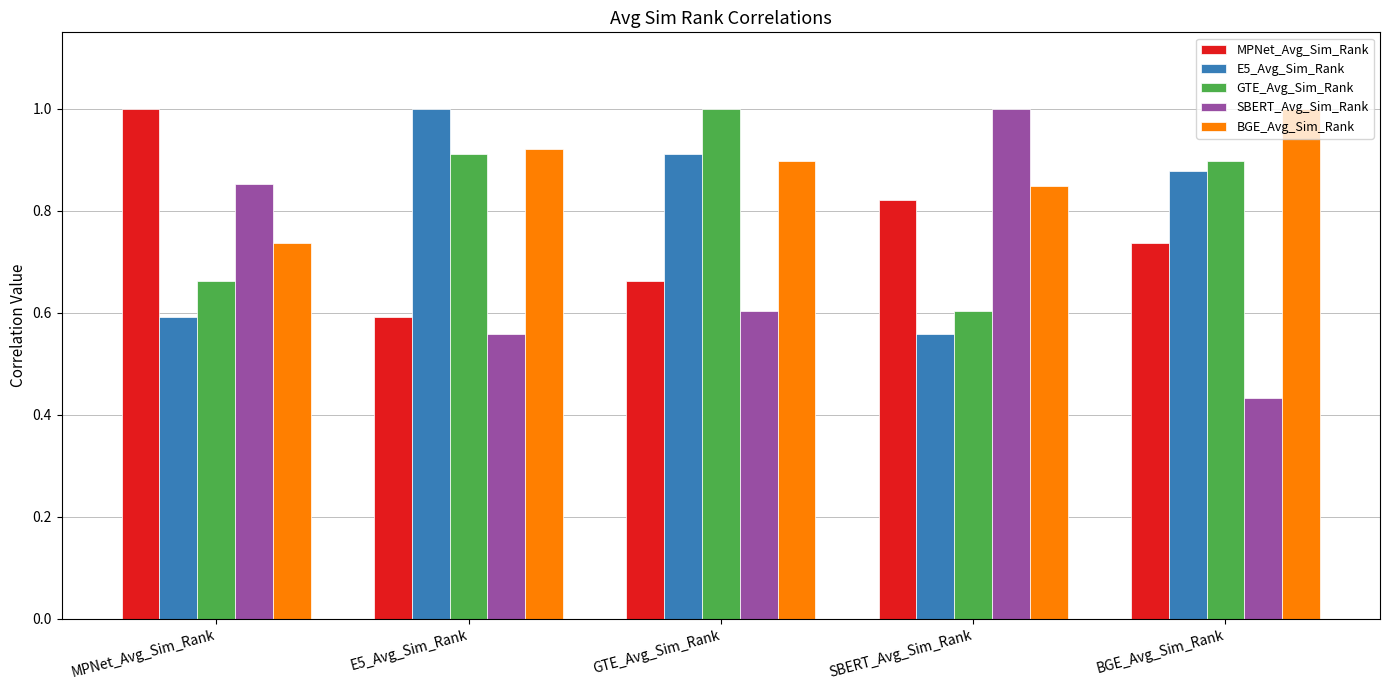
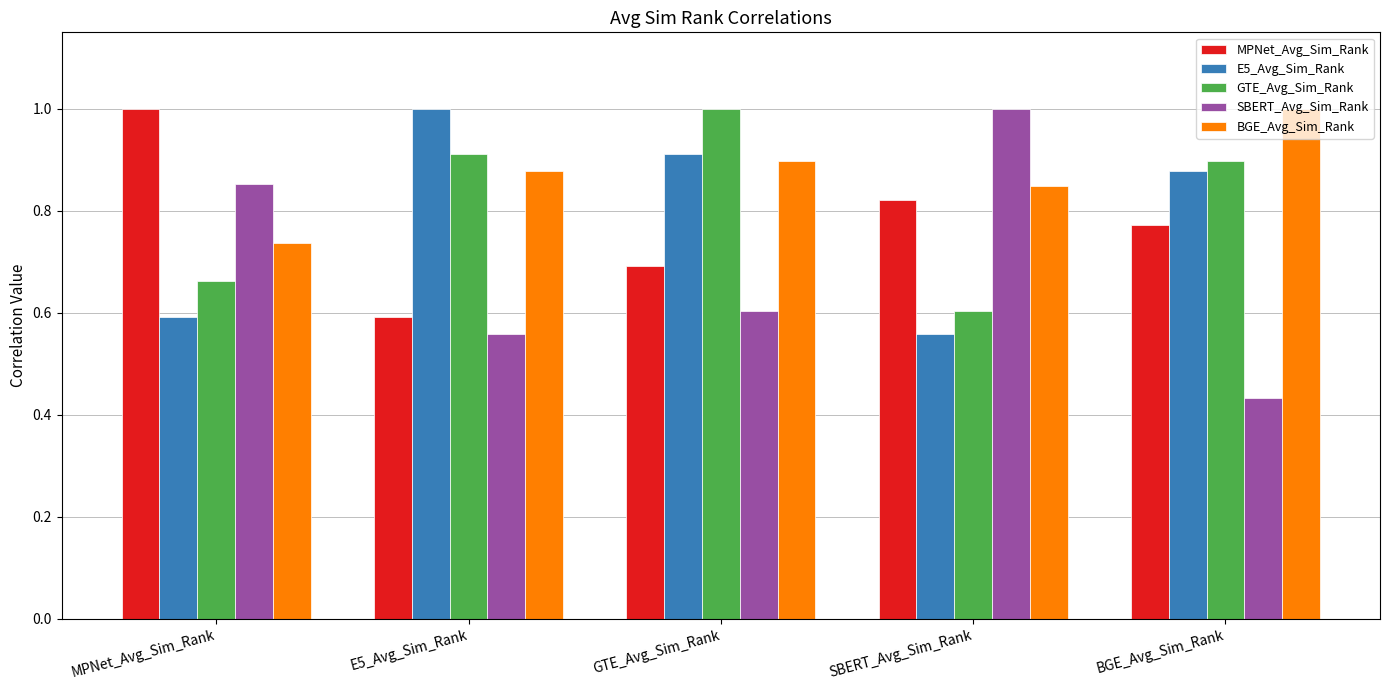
BGE_Avg_Sim_Rank, E5_Avg_Sim_Rank: 0.92 -> 0.88
MPNet_Avg_Sim_Rank, GTE_Avg_Sim_Rank: 0.66 -> 0.69
MPNet_Avg_Sim_Rank, BGE_Avg_Sim_Rank: 0.74 -> 0.77
